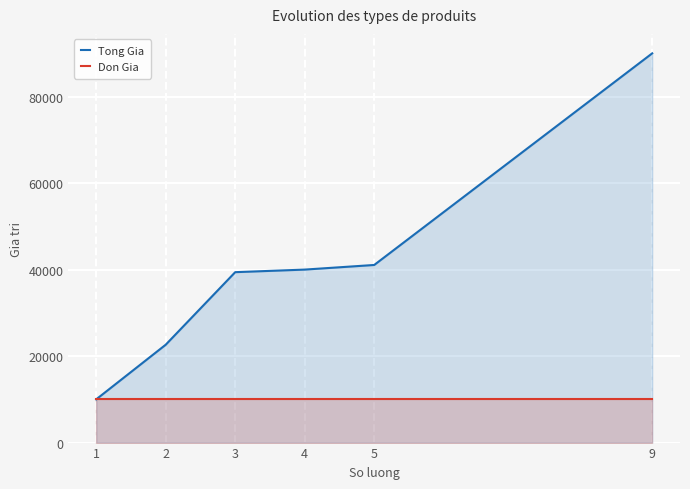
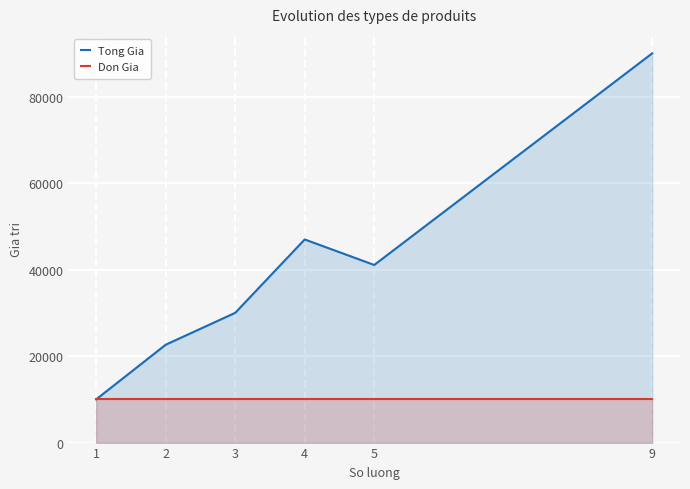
Tong Gia, 3: 39000 -> 30000
Tong Gia, 4: 40000 -> 47000
